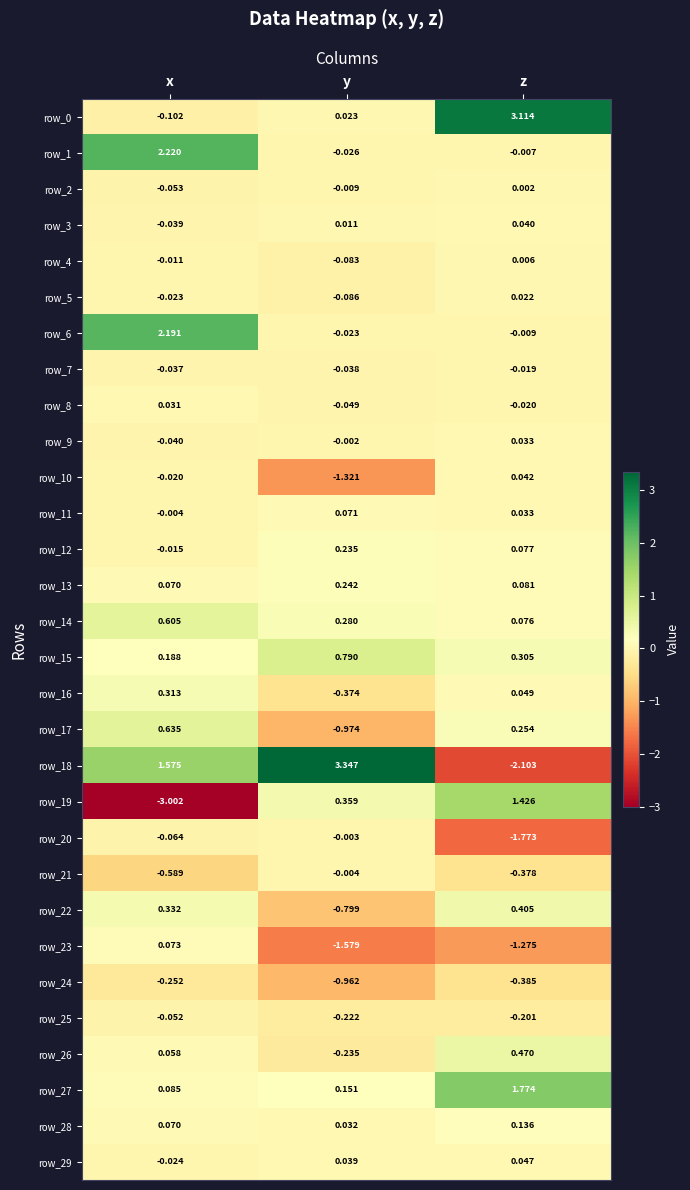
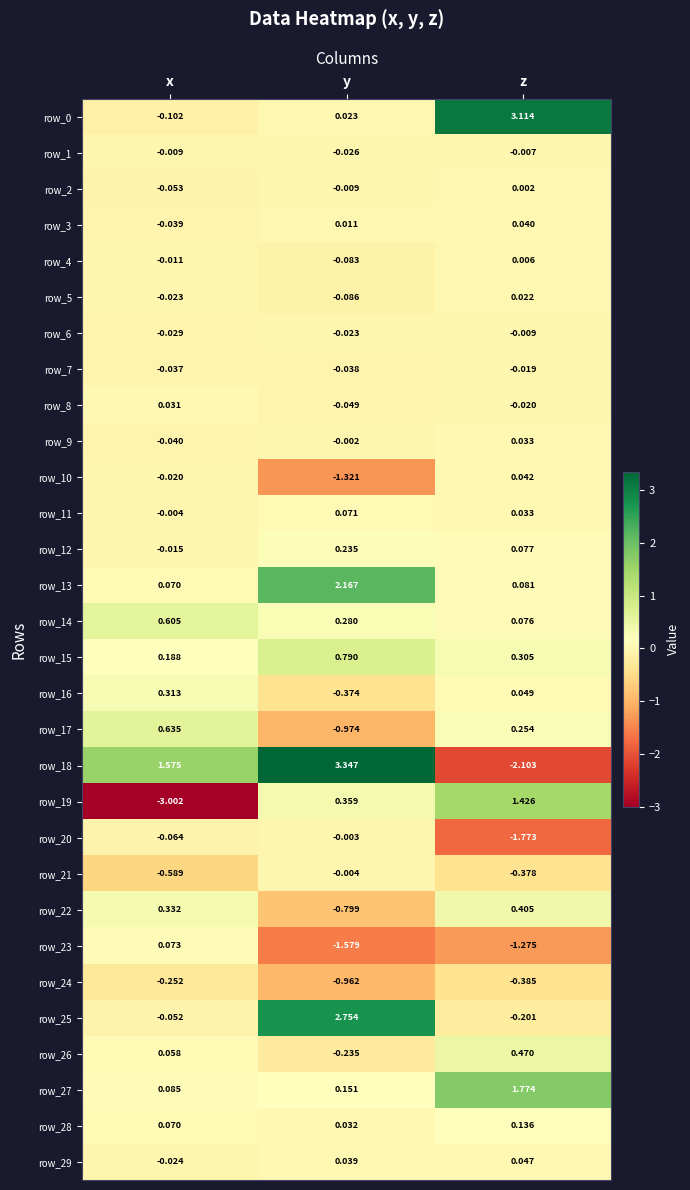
row_1, x: 2.220 -> -0.009
row_6, x: 2.191 -> -0.029
row_13, y: 0.242 -> 2.167
row_25, y: -0.222 -> 2.754
